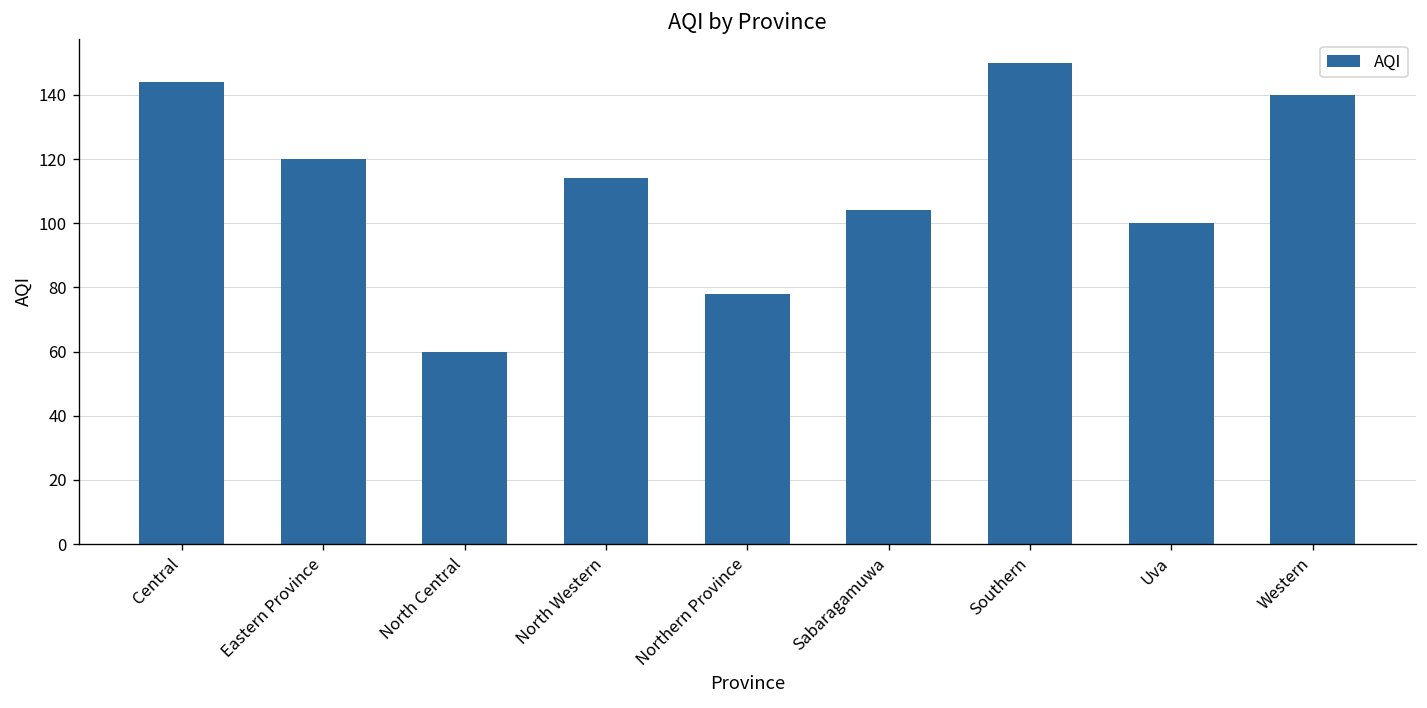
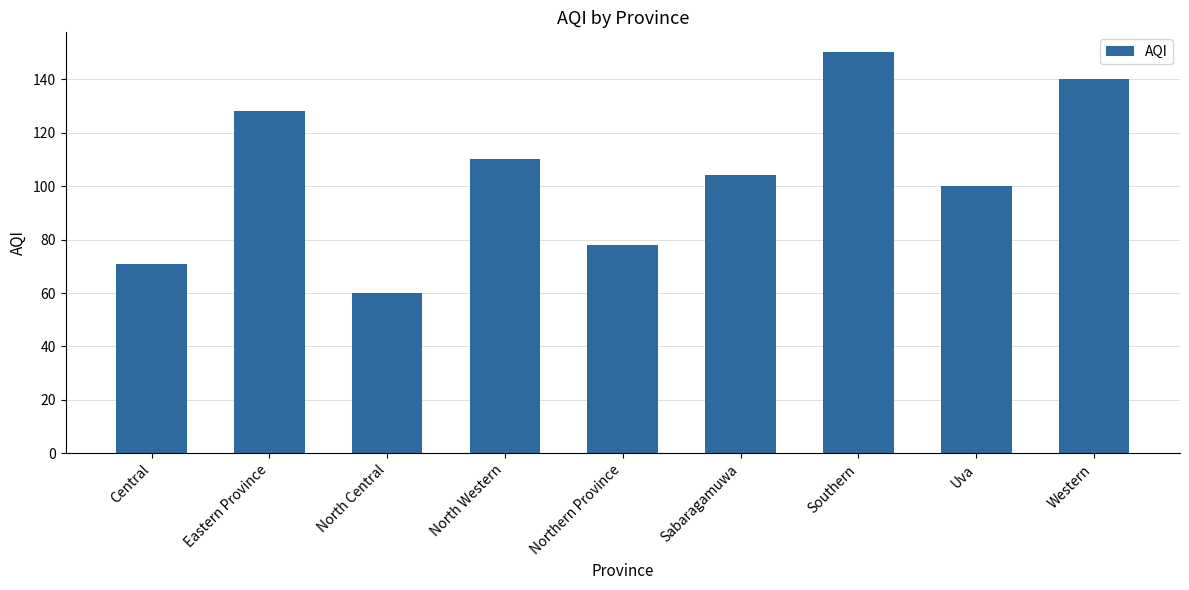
Central: 144 -> 71
Eastern Province: 120 -> 128
North Western: 114 -> 110
